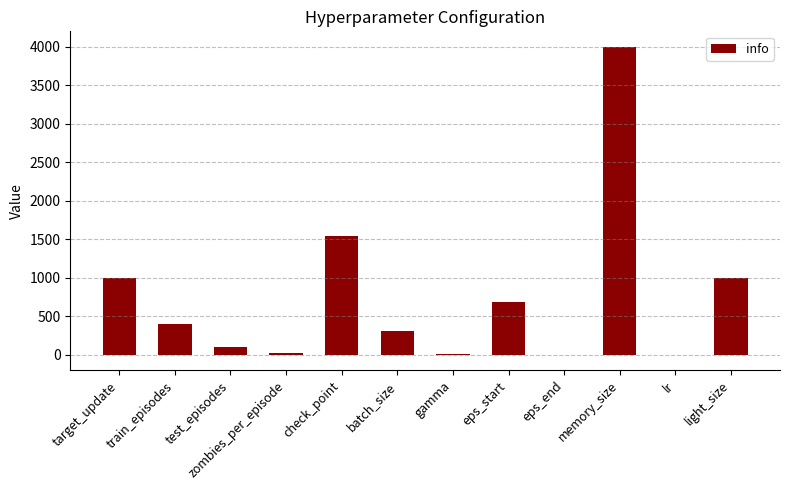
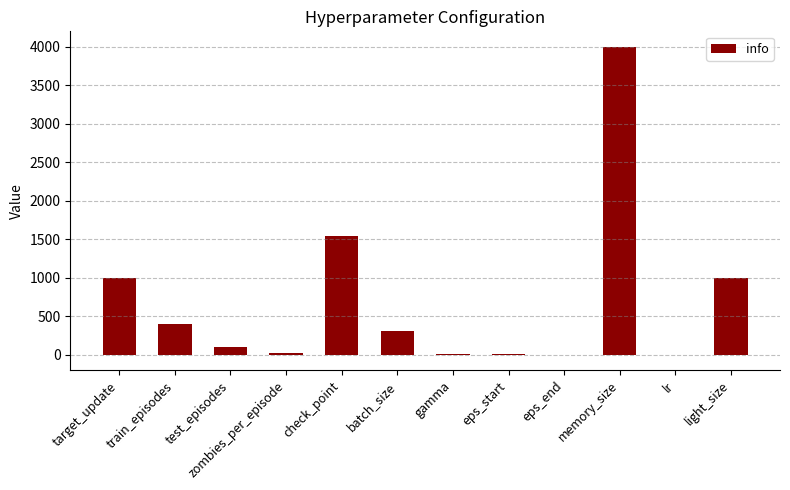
eps_start: 700 -> 0
